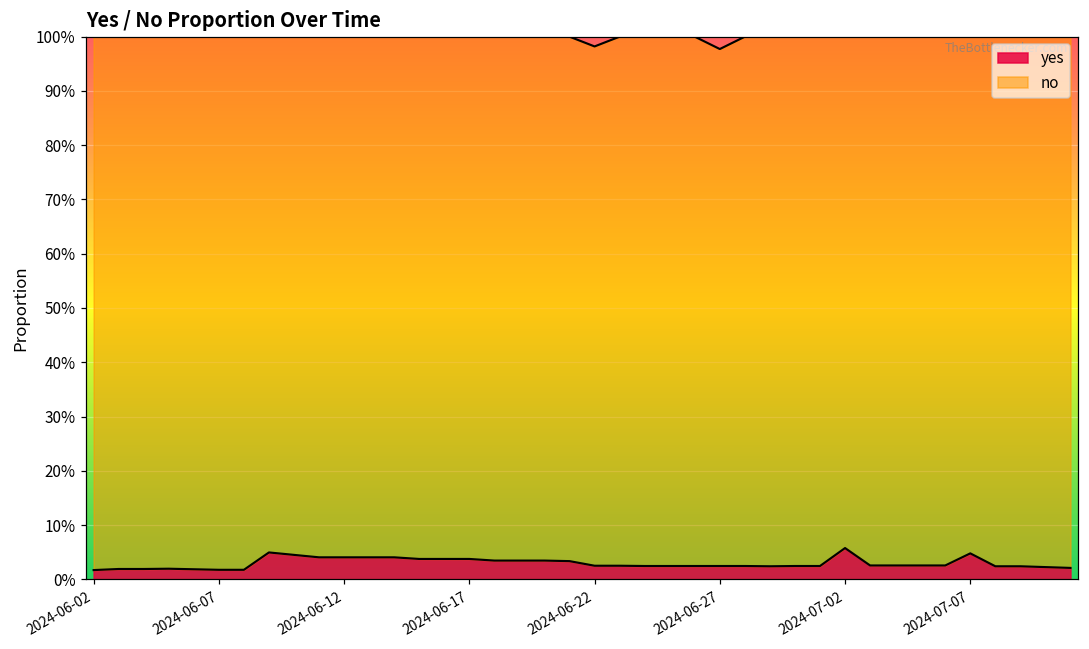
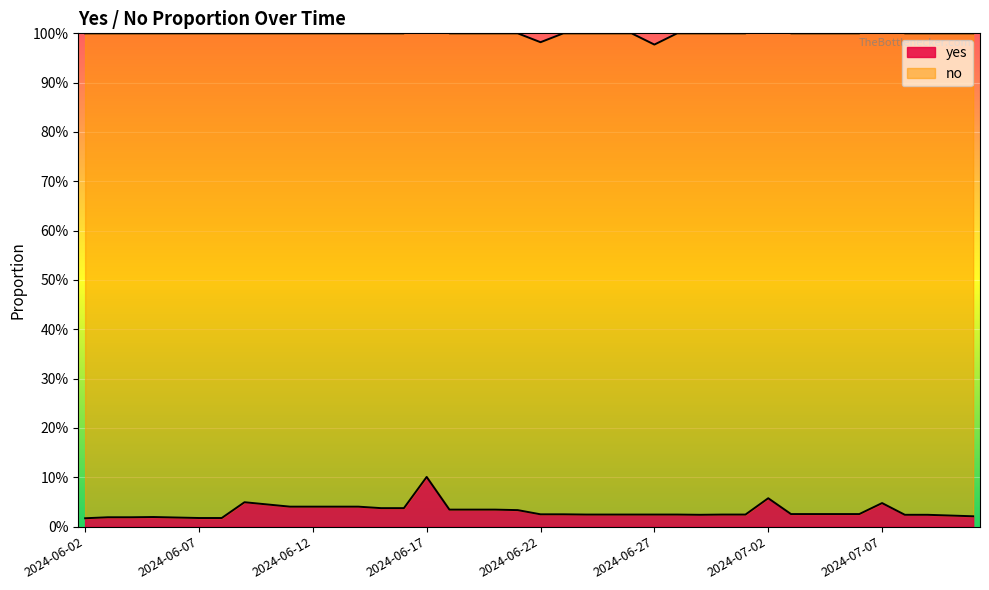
yes, 2024-06-17: 4% -> 10%
